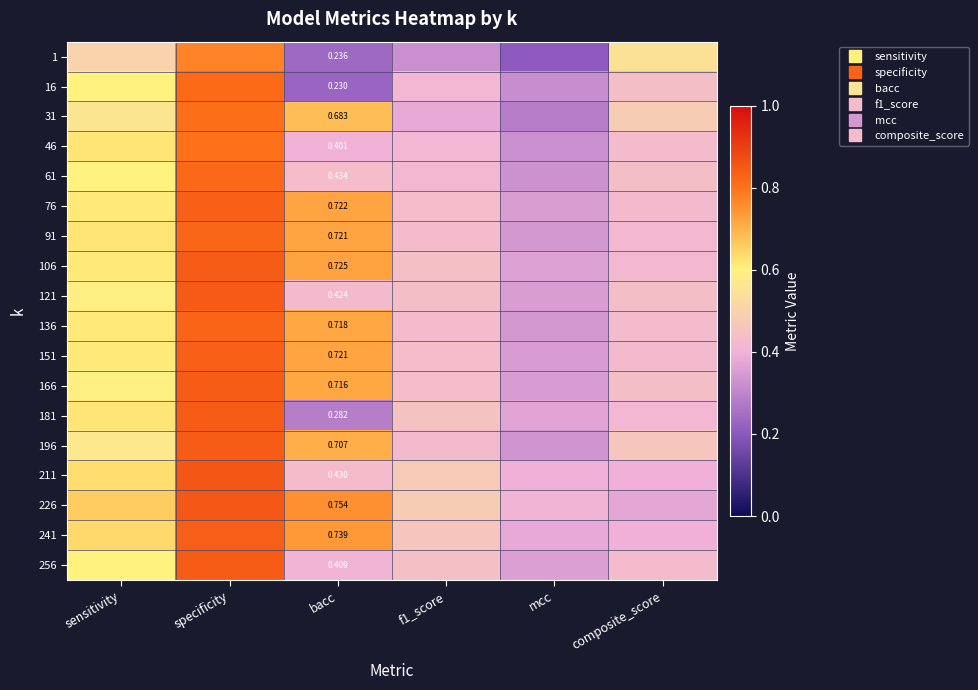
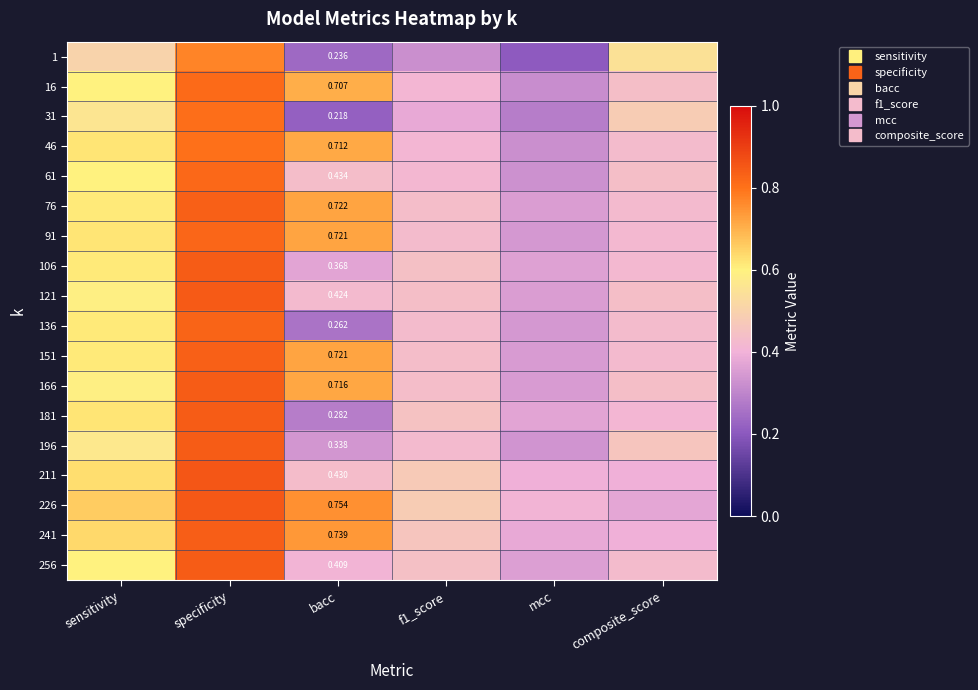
16, bacc: 0.230 -> 0.707
31, bacc: 0.683 -> 0.218
46, bacc: 0.401 -> 0.712
106, bacc: 0.725 -> 0.368
136, bacc: 0.718 -> 0.262
196, bacc: 0.707 -> 0.338
